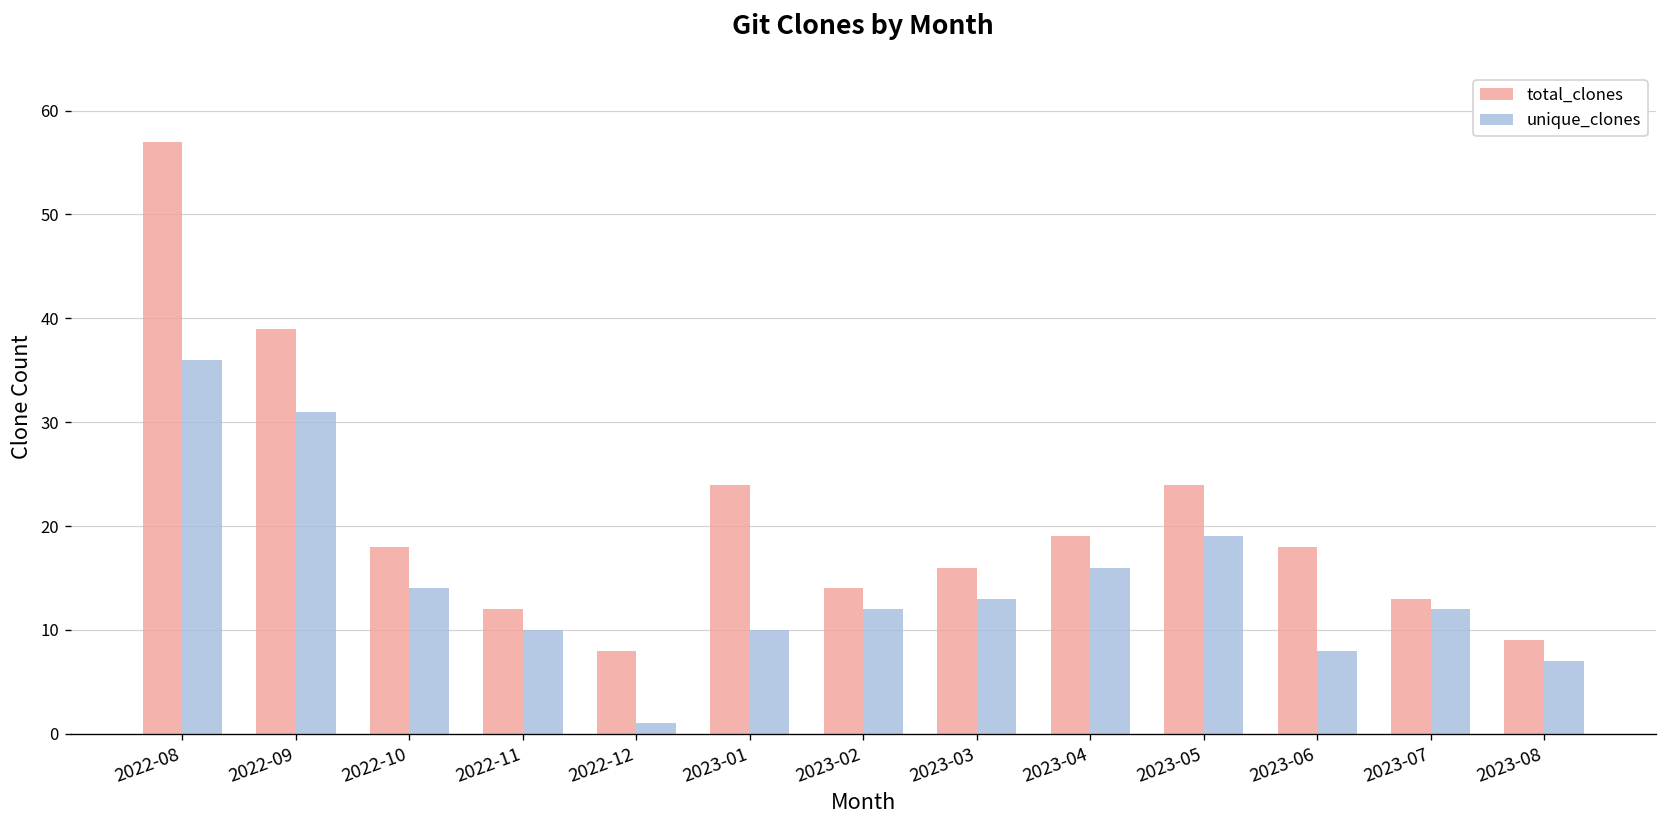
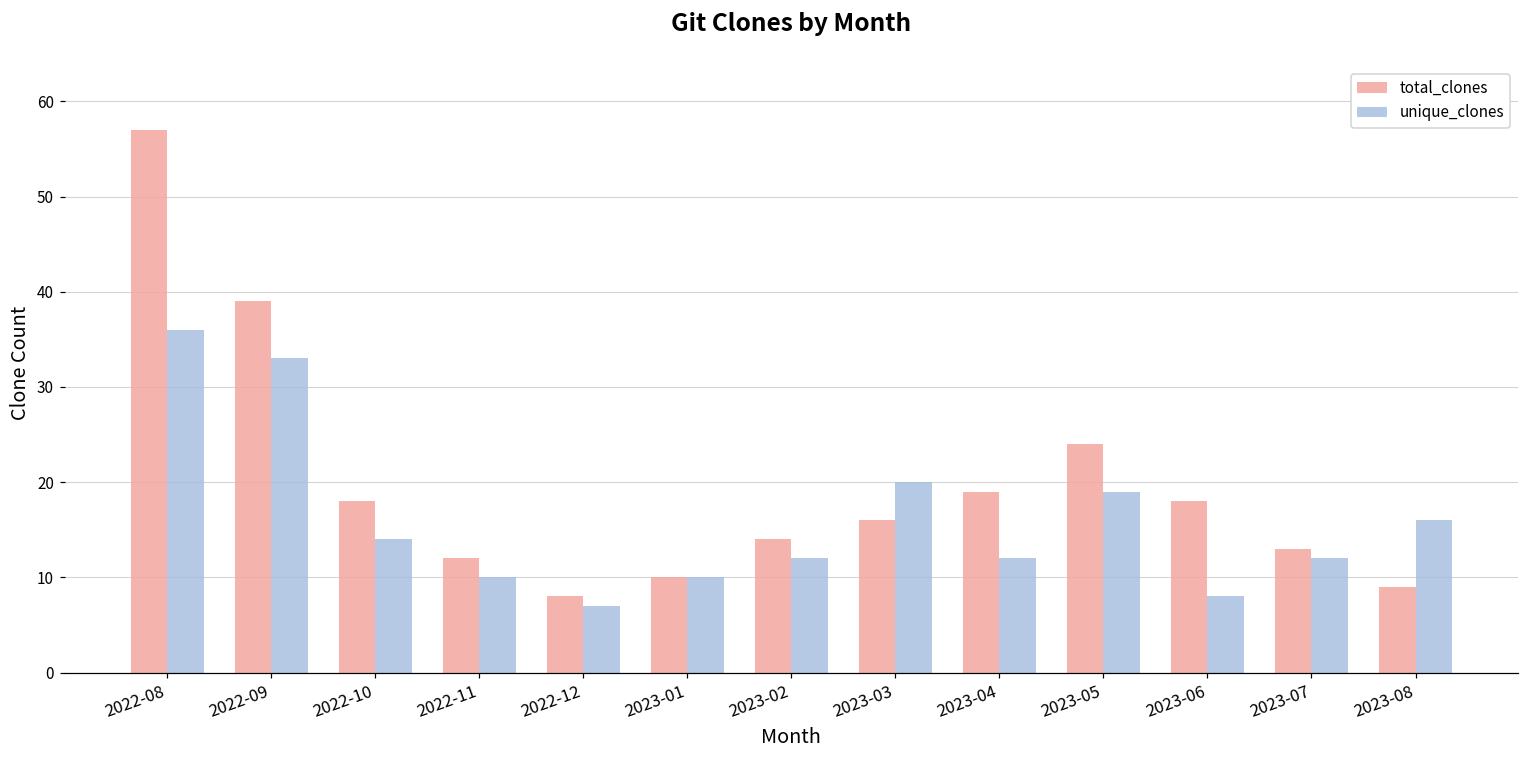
unique_clones, 2022-09: 31 -> 33
unique_clones, 2022-12: 1 -> 7
total_clones, 2023-01: 24 -> 10
unique_clones, 2023-03: 13 -> 20
unique_clones, 2023-04: 16 -> 12
unique_clones, 2023-08: 7 -> 16
